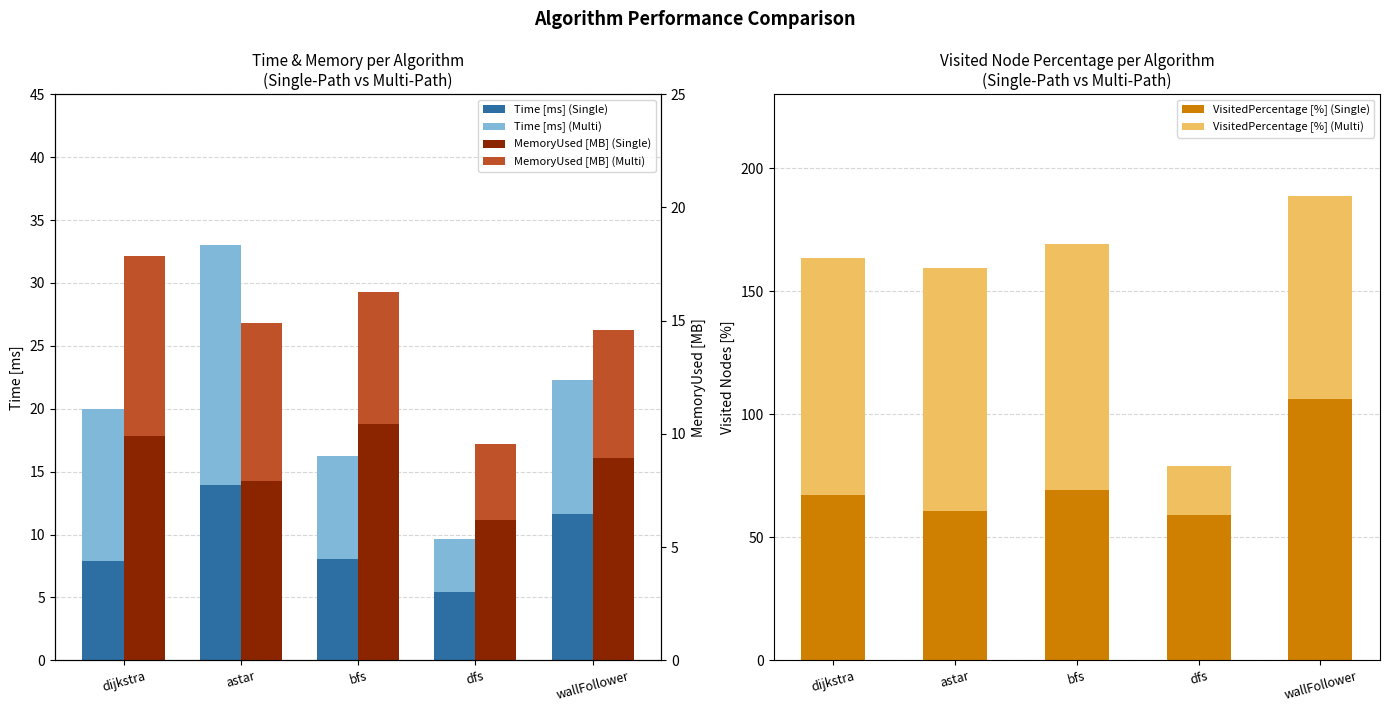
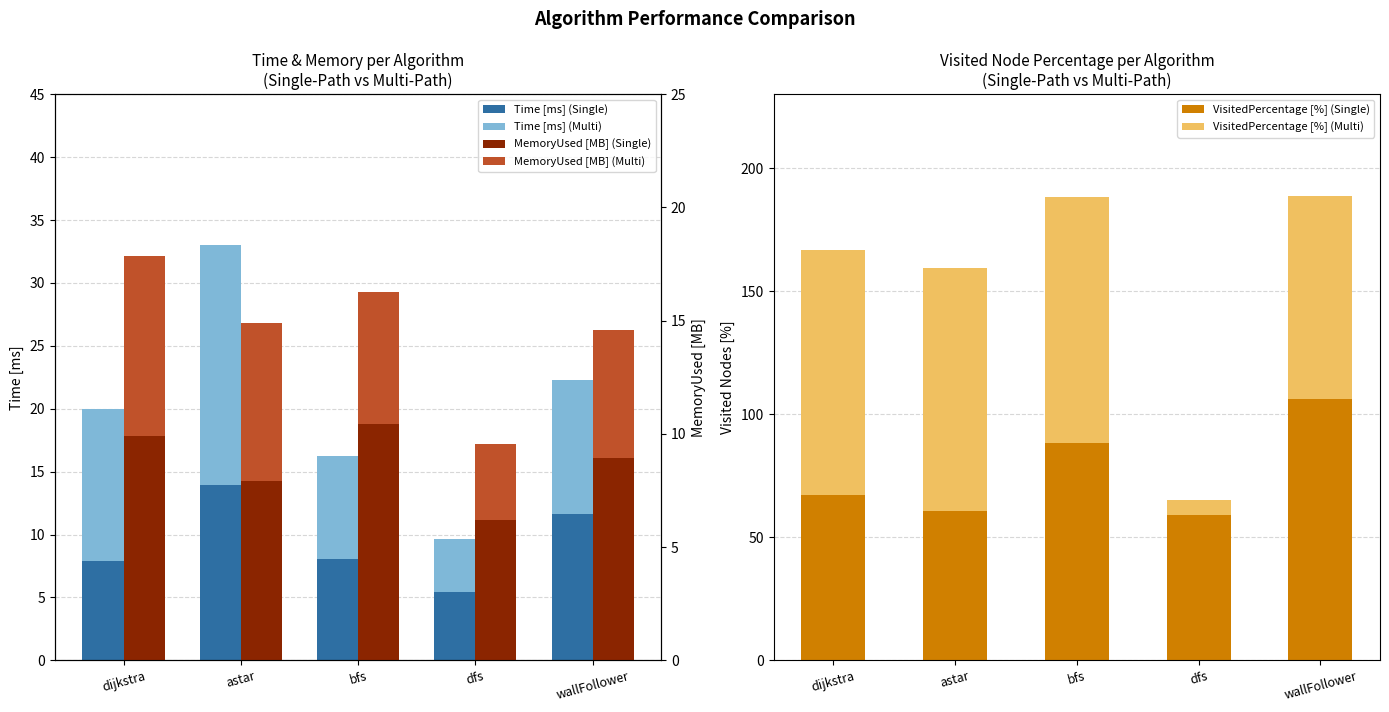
Visited Node Percentage per Algorithm (Single-Path vs Multi-Path), VisitedPercentage [%] (Multi), dijkstra: 96 -> 100
Visited Node Percentage per Algorithm (Single-Path vs Multi-Path), VisitedPercentage [%] (Single), bfs: 69 -> 88
Visited Node Percentage per Algorithm (Single-Path vs Multi-Path), VisitedPercentage [%] (Multi), dfs: 20 -> 6
